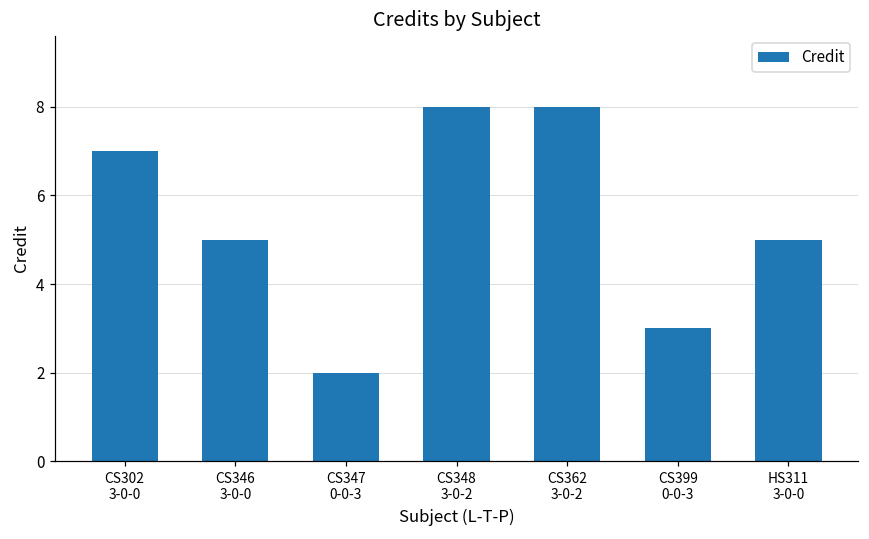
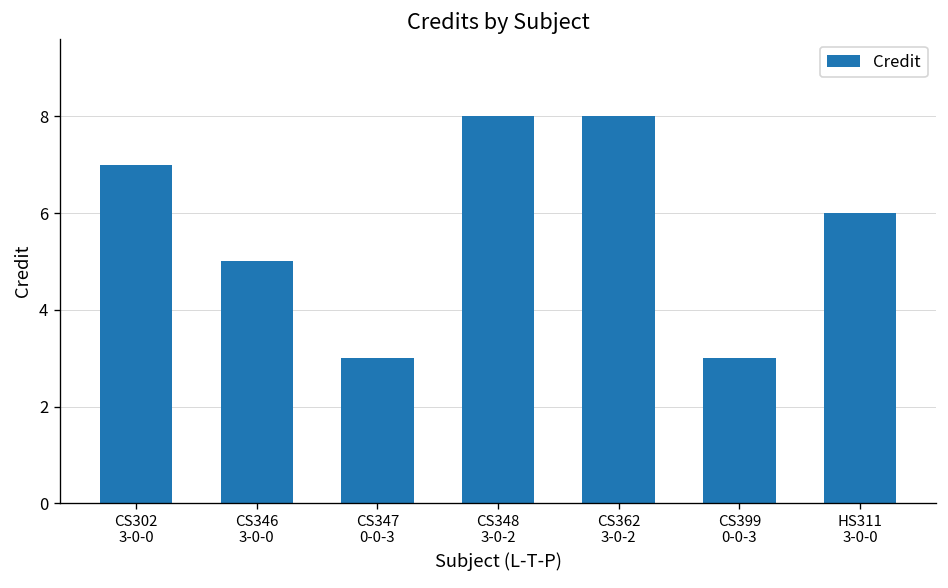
CS347 0-0-3: 2 -> 3
HS311 3-0-0: 5 -> 6
